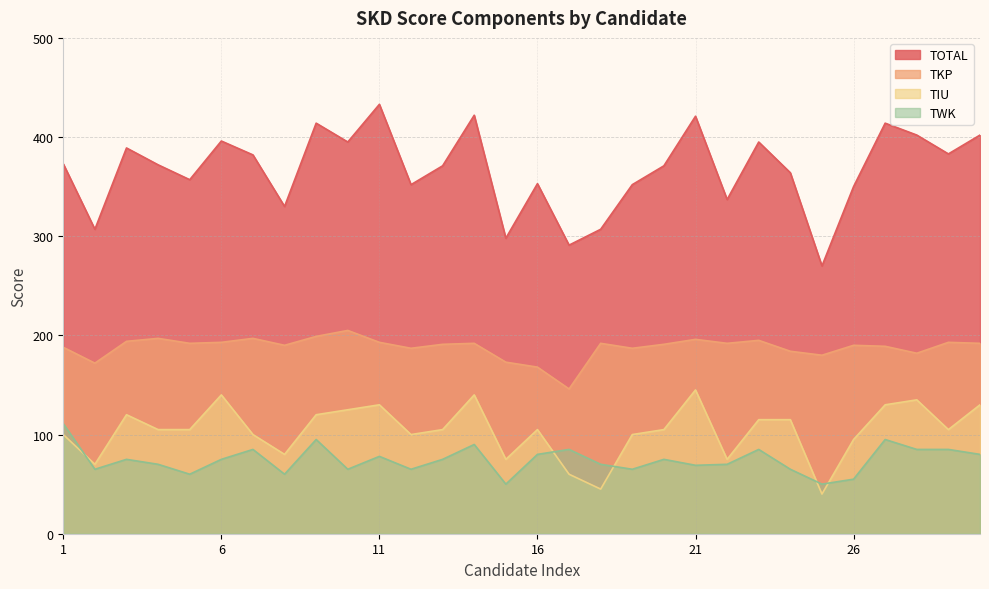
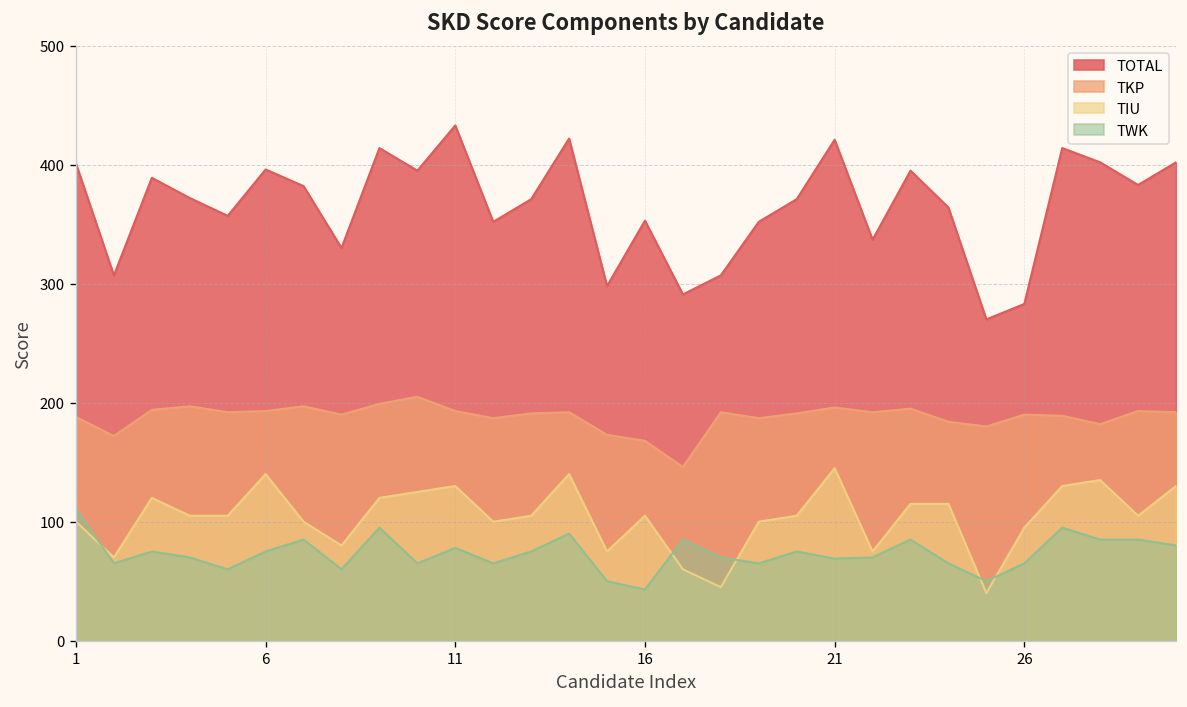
TOTAL, 1: 370 -> 400
TWK, 16: 80 -> 40
TOTAL, 26: 350 -> 280
TWK, 26: 60 -> 70
